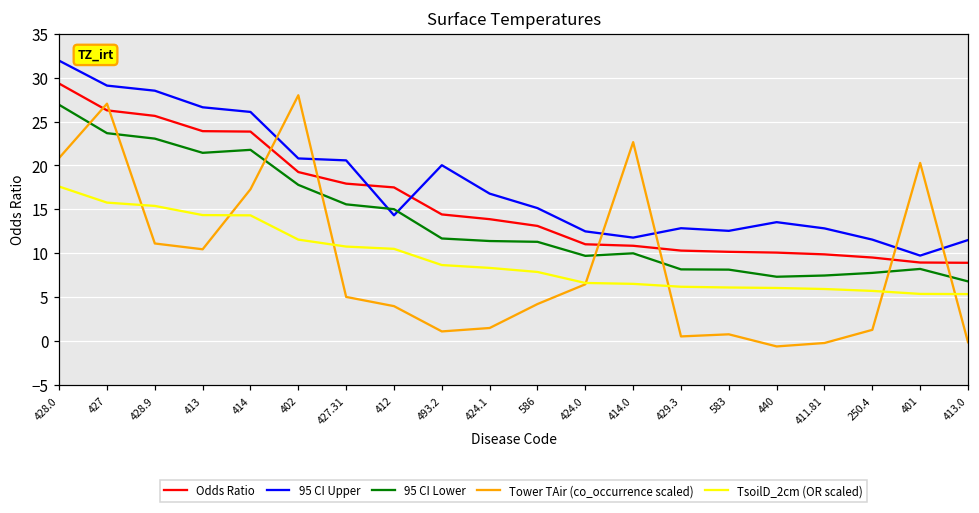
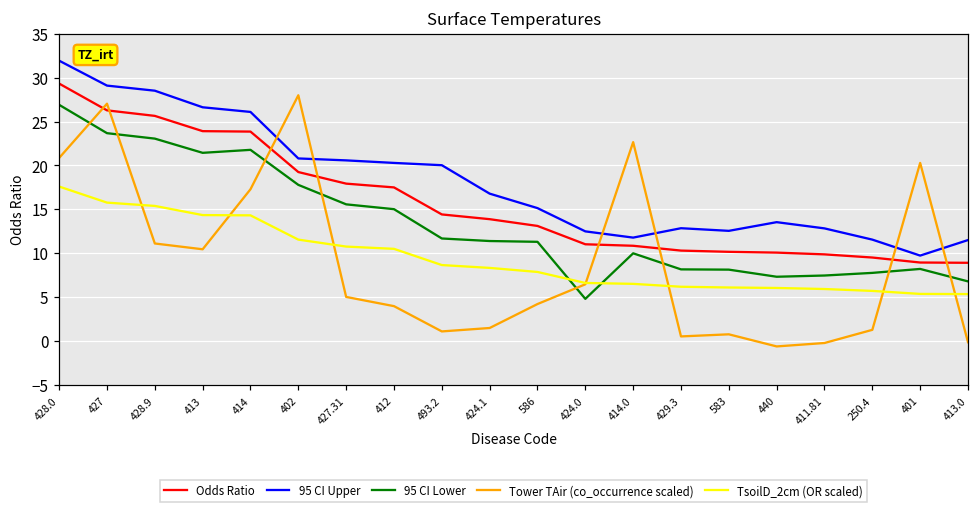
95 CI Upper, 412: 14 -> 20
95 CI Lower, 424.0: 10 -> 5
